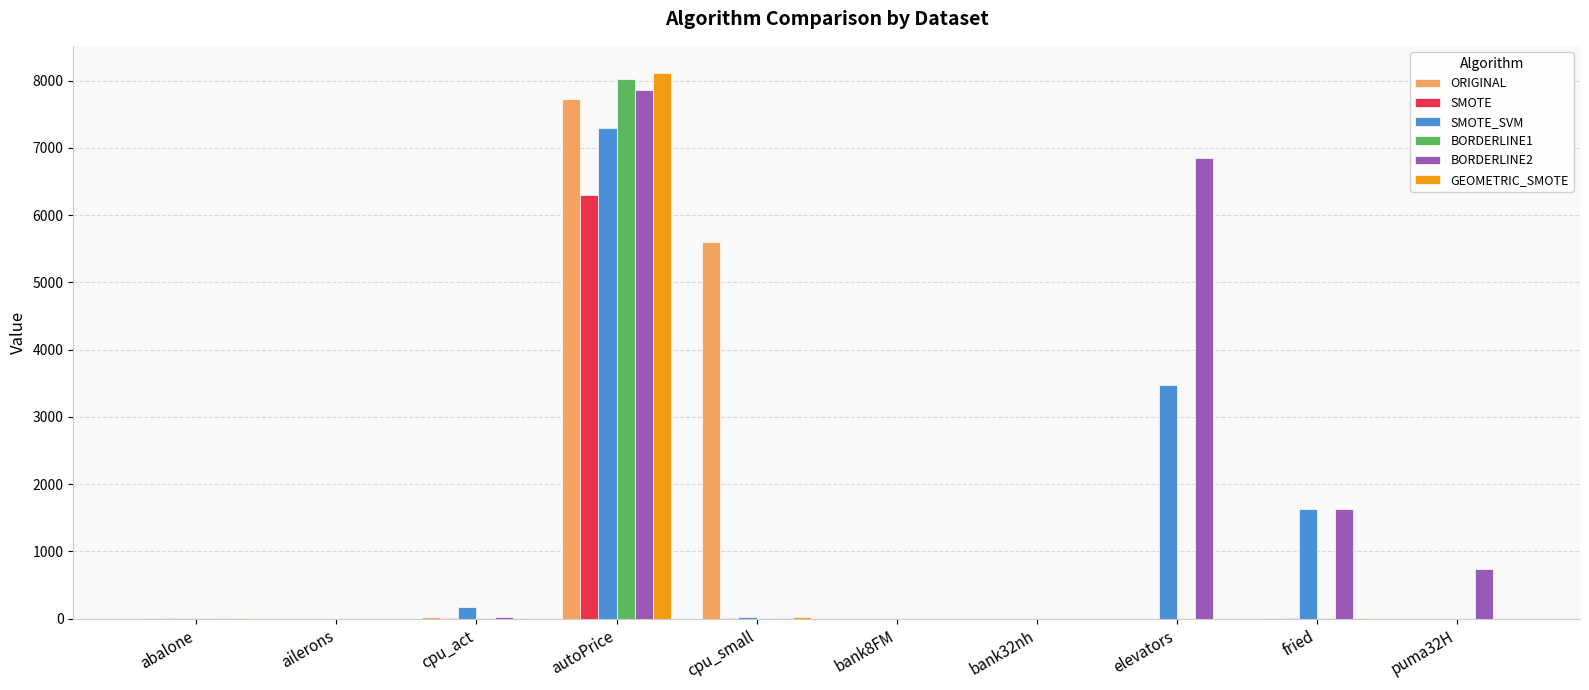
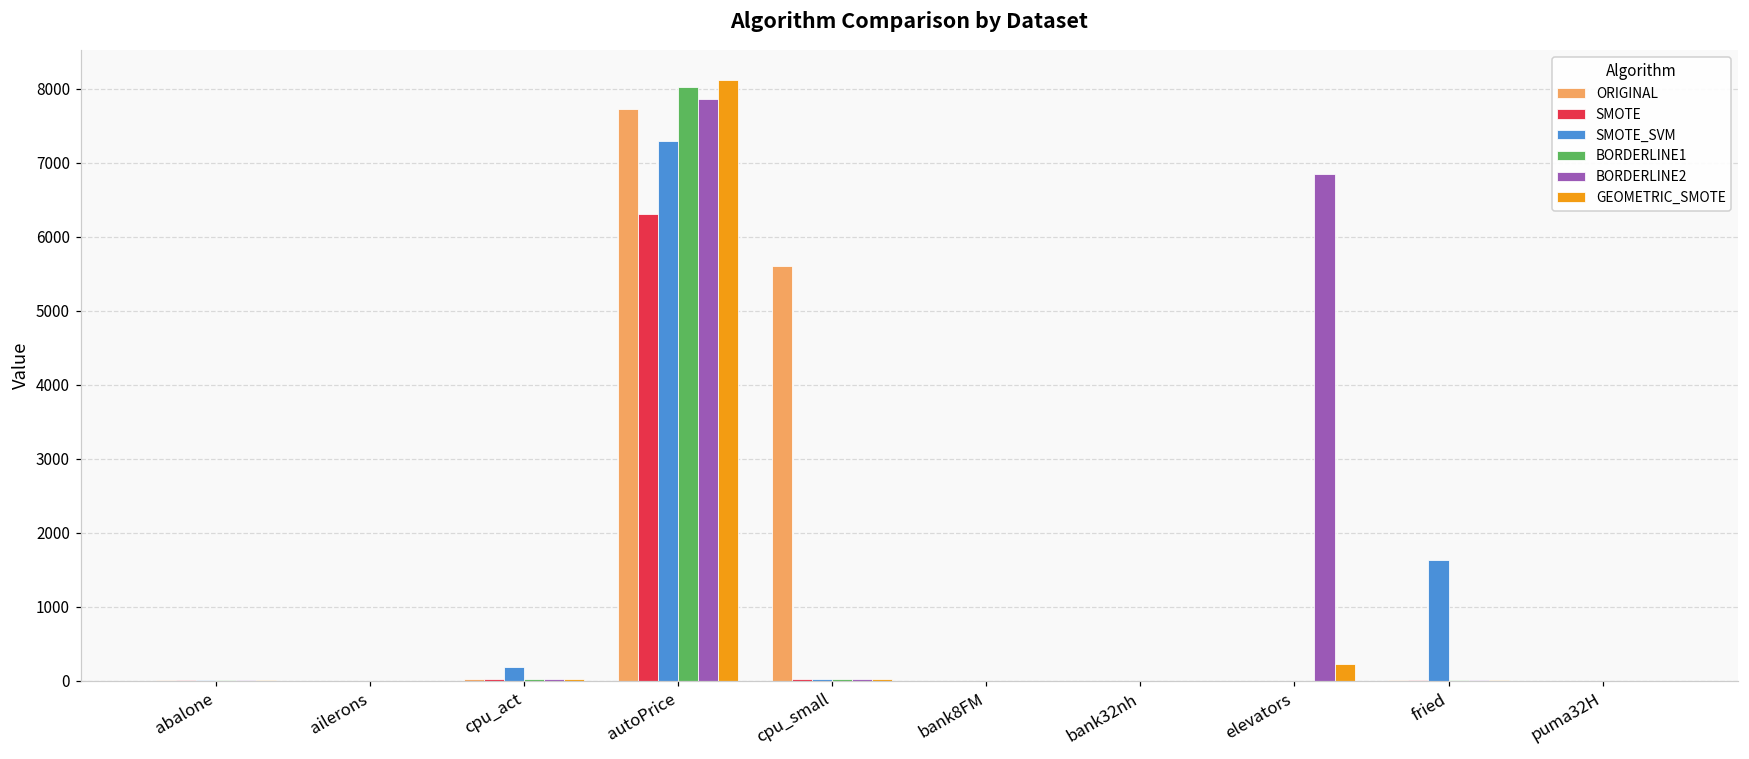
SMOTE_SVM, elevators: 3500 -> 0
GEOMETRIC_SMOTE, elevators: 0 -> 200
BORDERLINE2, fried: 1600 -> 0
BORDERLINE2, puma32H: 700 -> 0
